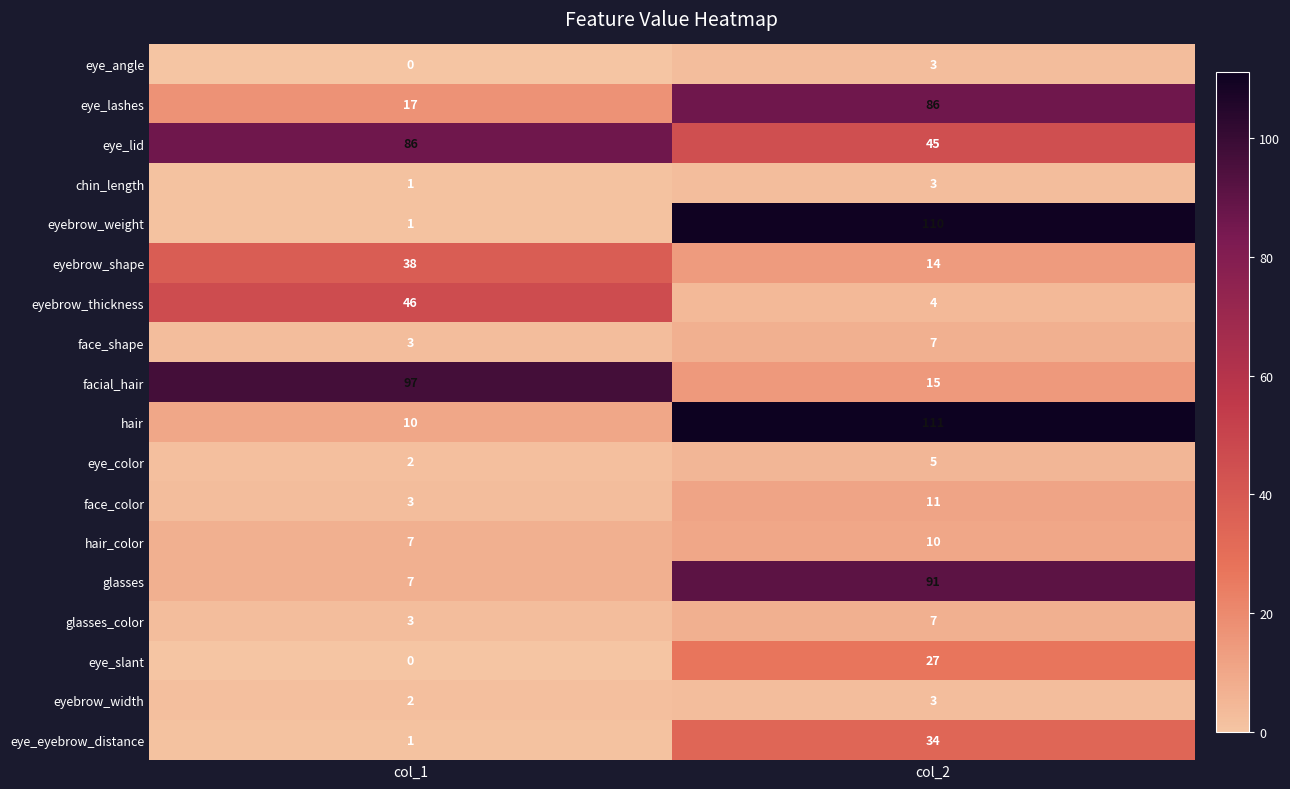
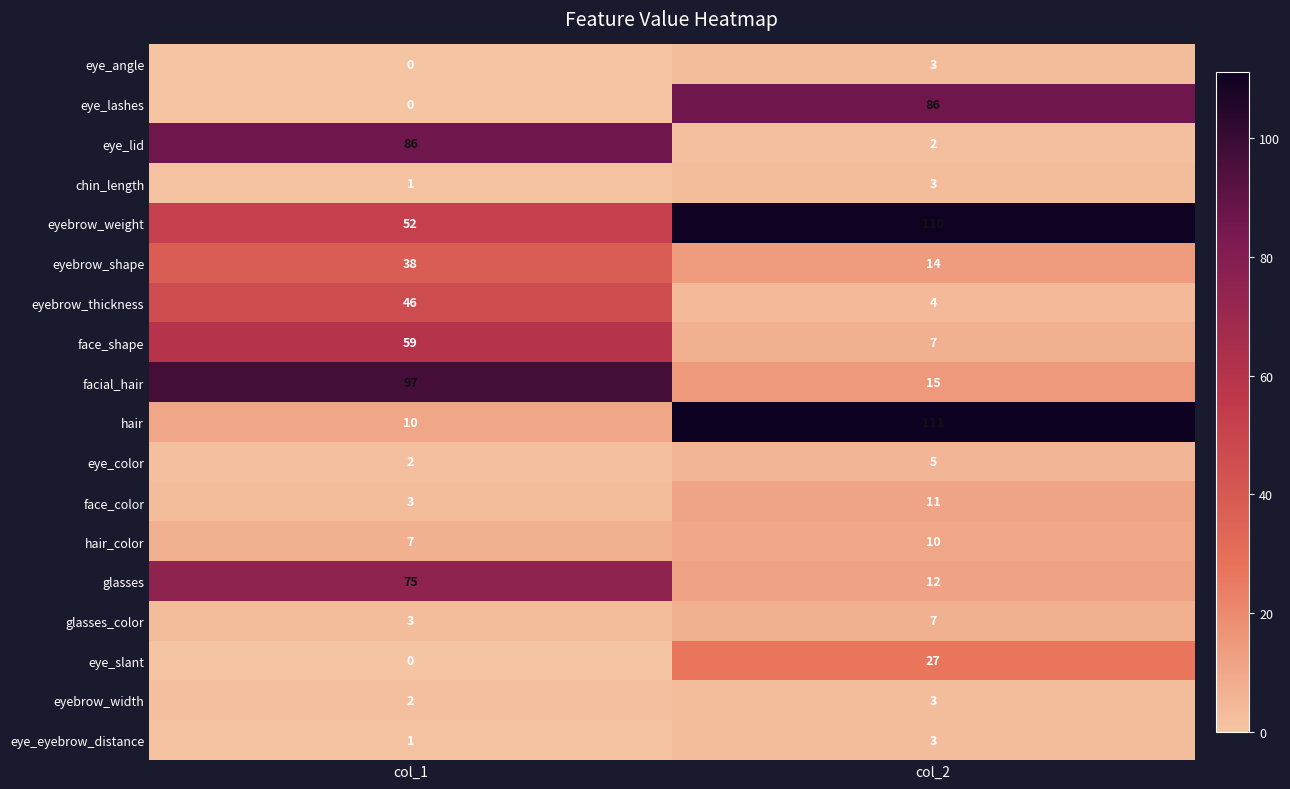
eye_lashes, col_1: 17 -> 0
eye_lid, col_2: 45 -> 2
eyebrow_weight, col_1: 1 -> 52
face_shape, col_1: 3 -> 59
glasses, col_1: 7 -> 75
glasses, col_2: 91 -> 12
eye_eyebrow_distance, col_2: 34 -> 3
